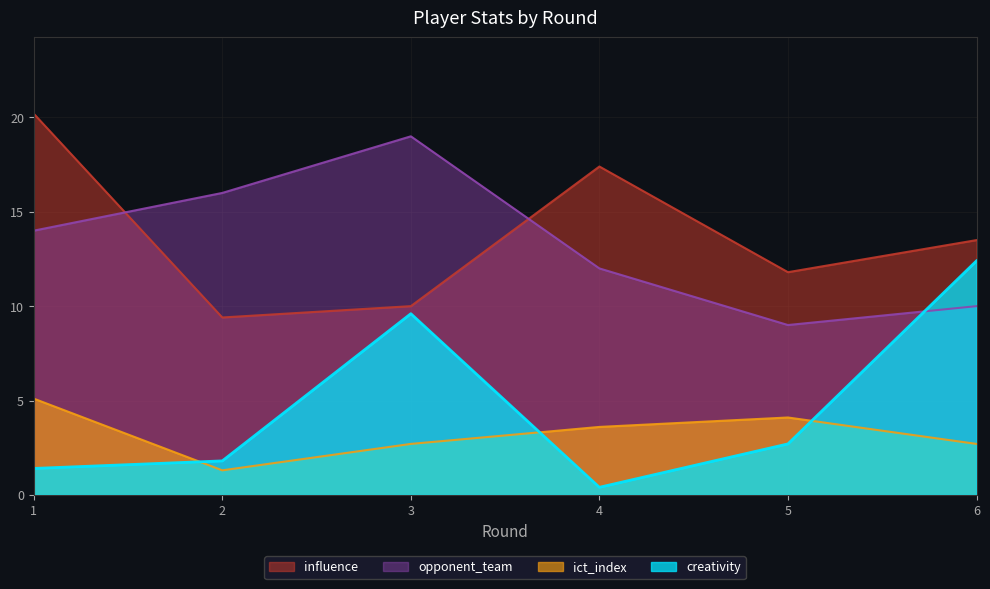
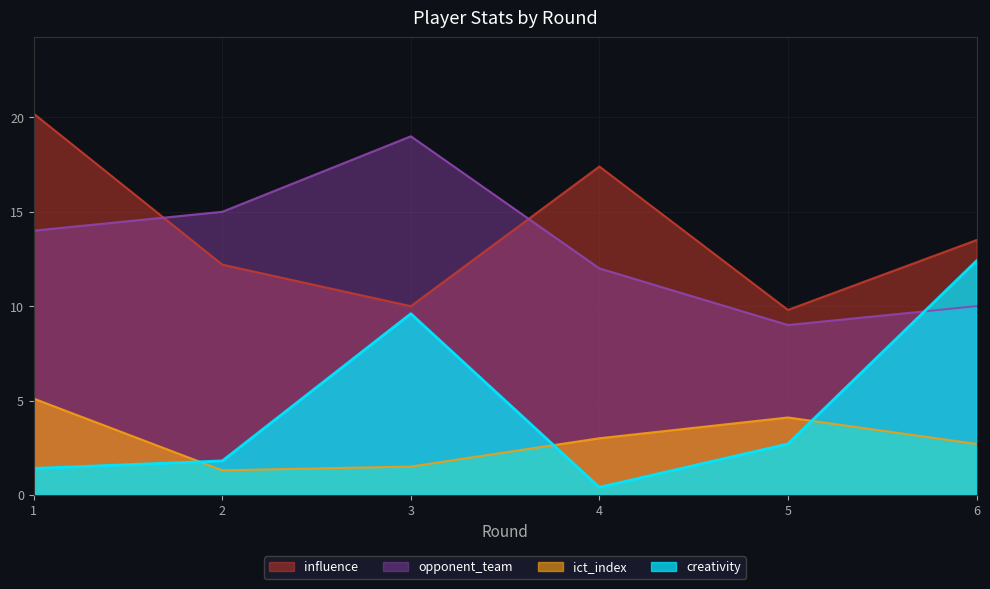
influence, 2: 9.4 -> 12.2
opponent_team, 2: 16 -> 15
ict_index, 3: 2.7 -> 1.5
ict_index, 4: 3.6 -> 3.0
influence, 5: 11.8 -> 9.8
